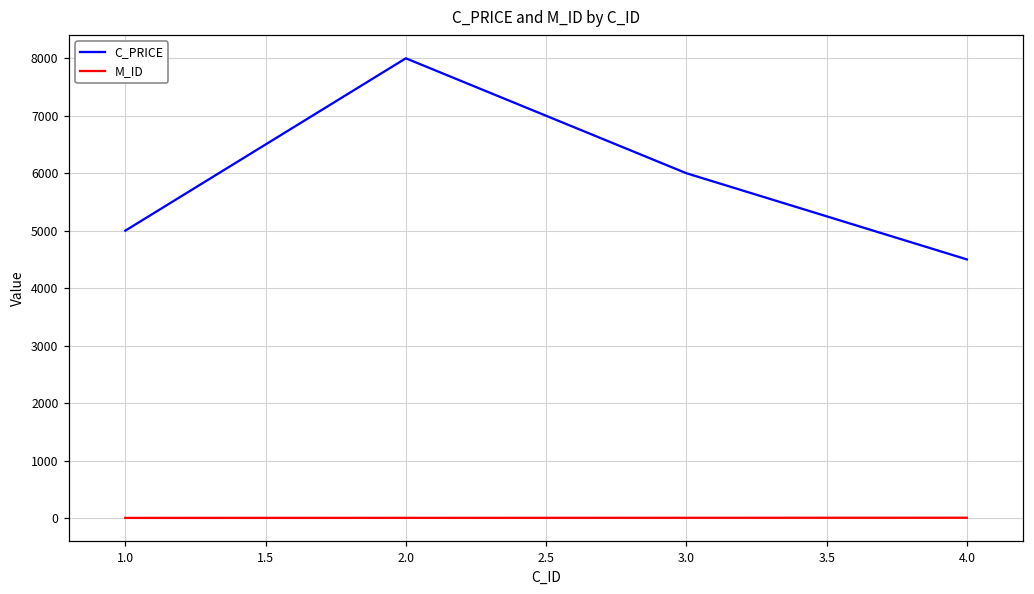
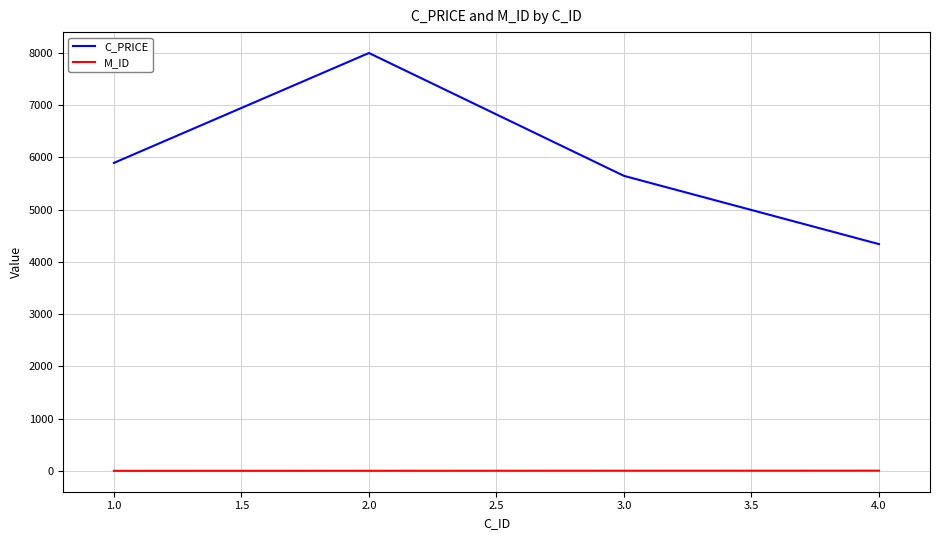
C_PRICE, 1.0: 5000 -> 5900
C_PRICE, 3.0: 6000 -> 5600
C_PRICE, 4.0: 4500 -> 4300
